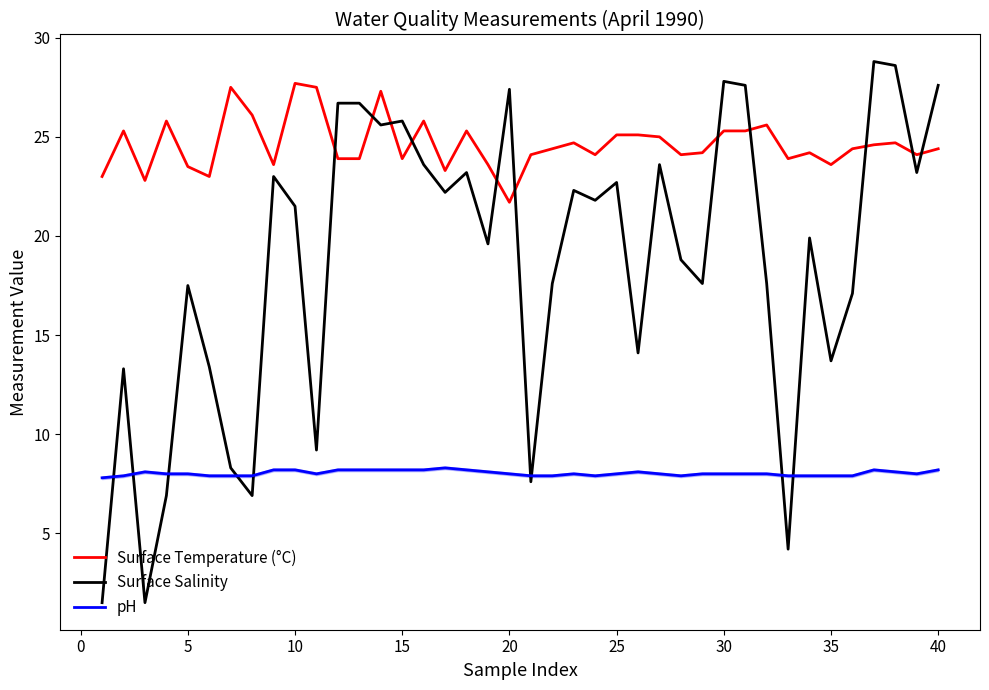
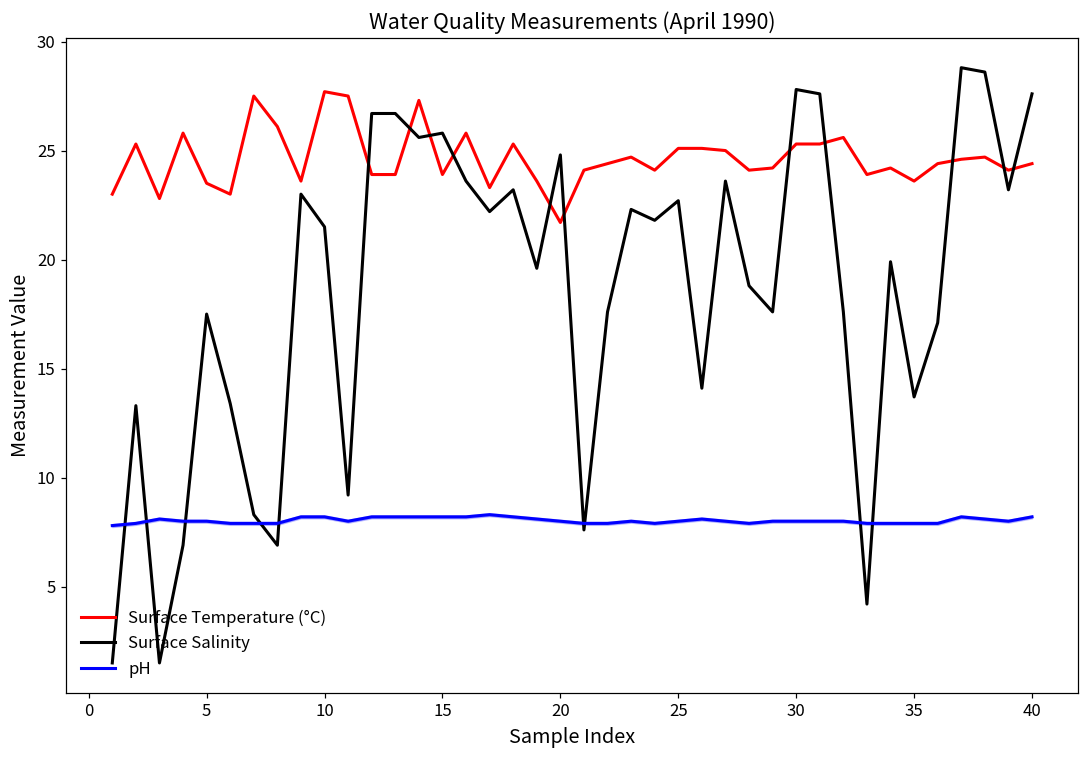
Surface Salinity, 20: 27.4 -> 24.8
